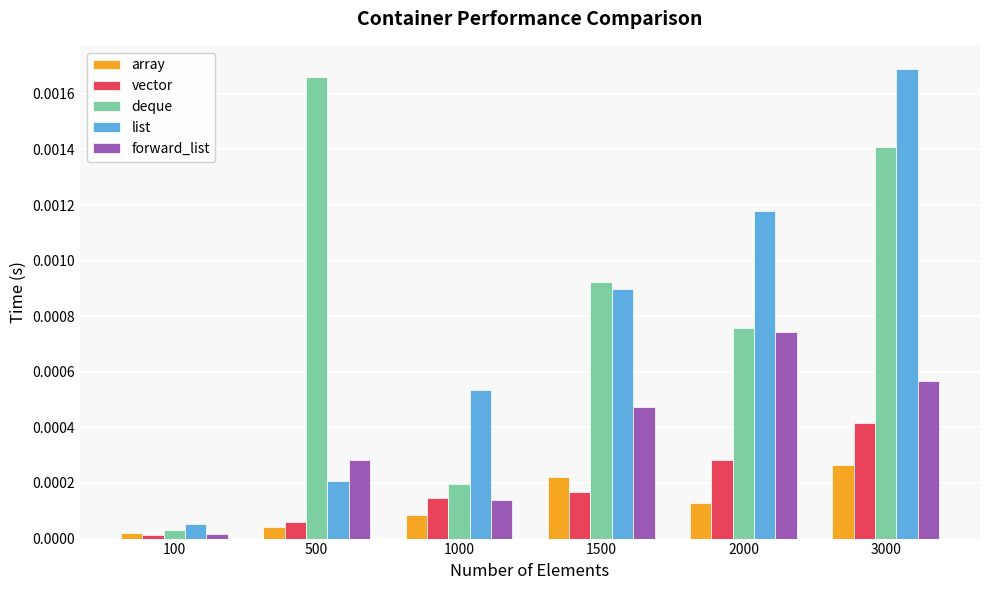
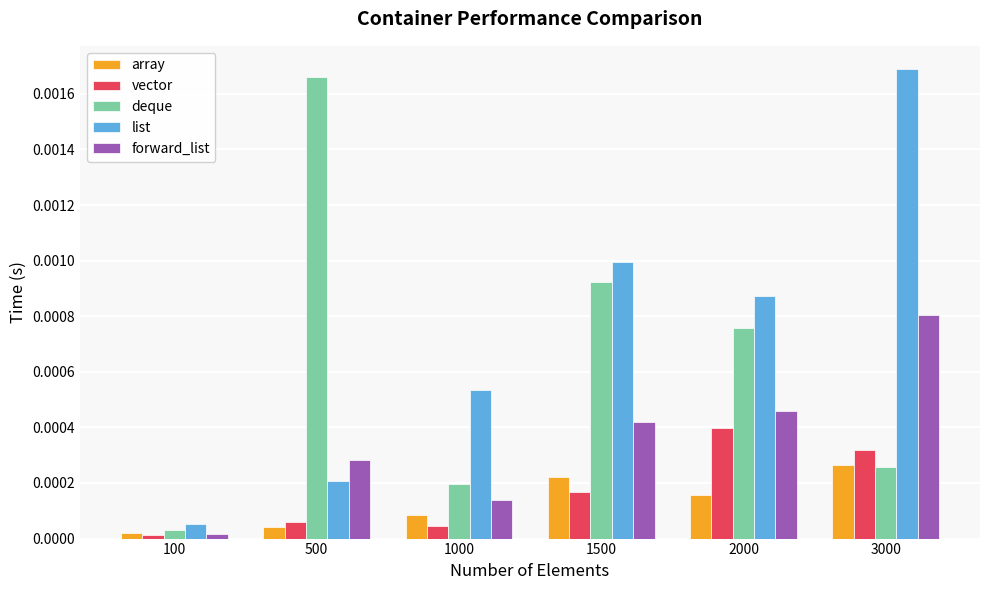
vector, 1000: 0.00015 -> 0.00004
list, 1500: 0.00090 -> 0.00100
forward_list, 1500: 0.00047 -> 0.00042
array, 2000: 0.00013 -> 0.00016
vector, 2000: 0.00028 -> 0.00040
list, 2000: 0.00118 -> 0.00087
forward_list, 2000: 0.00074 -> 0.00046
vector, 3000: 0.00042 -> 0.00032
deque, 3000: 0.00141 -> 0.00026
forward_list, 3000: 0.00057 -> 0.00080
